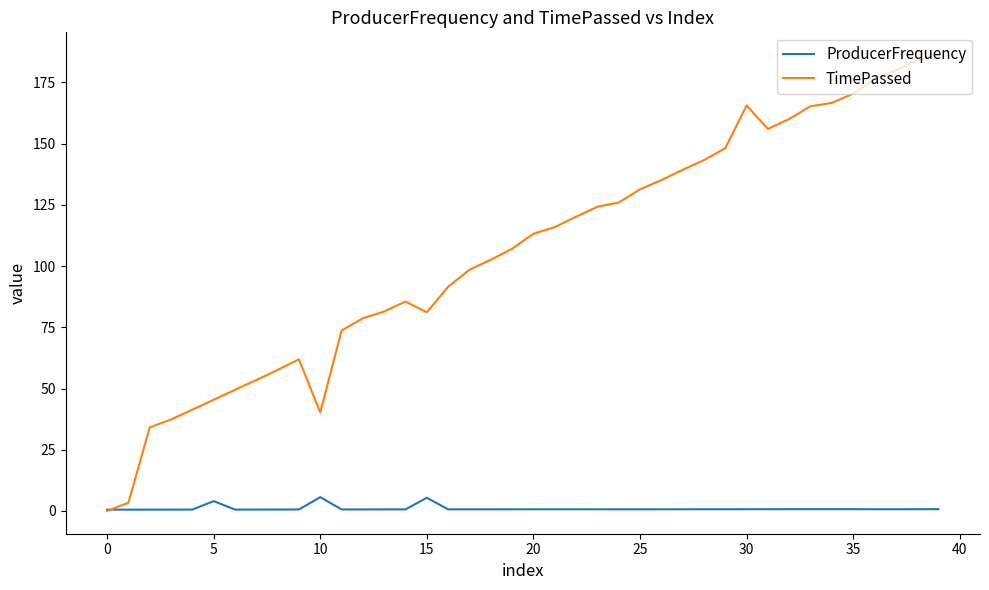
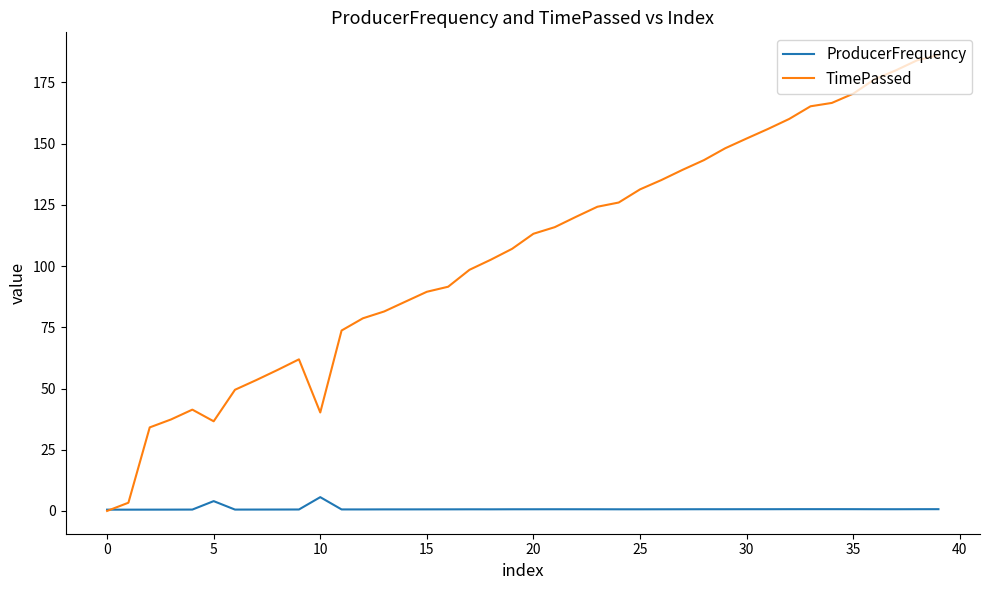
TimePassed, 5: 45 -> 37
ProducerFrequency, 15: 5 -> 1
TimePassed, 15: 81 -> 90
TimePassed, 30: 166 -> 152
